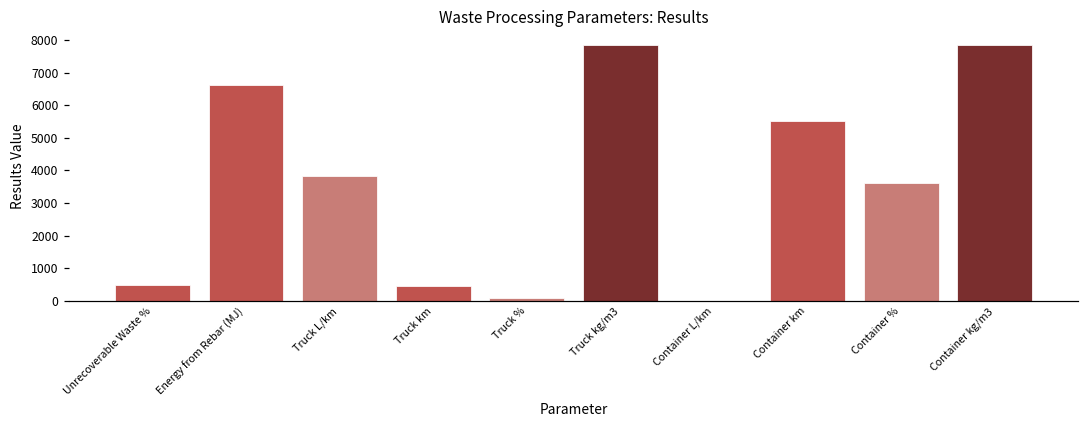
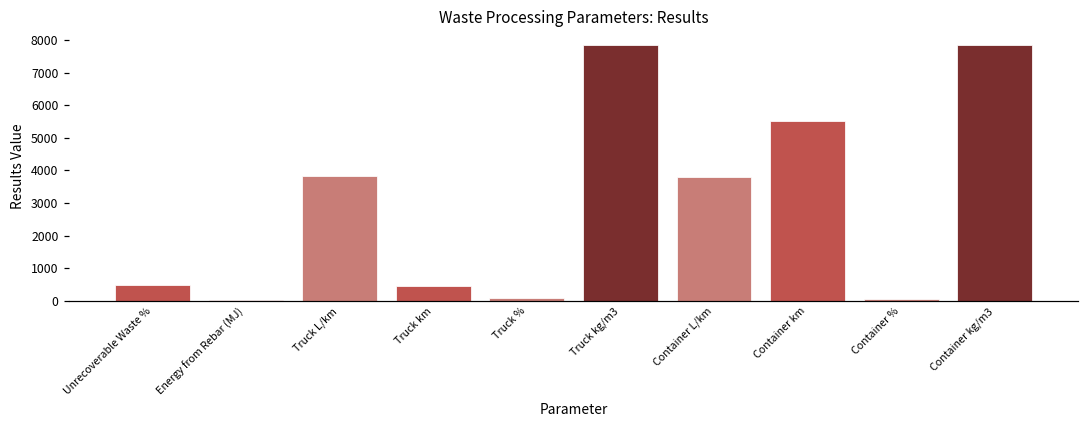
Energy from Rebar (MJ): 6600 -> 0
Container L/km: 0 -> 3800
Container %: 3600 -> 100
